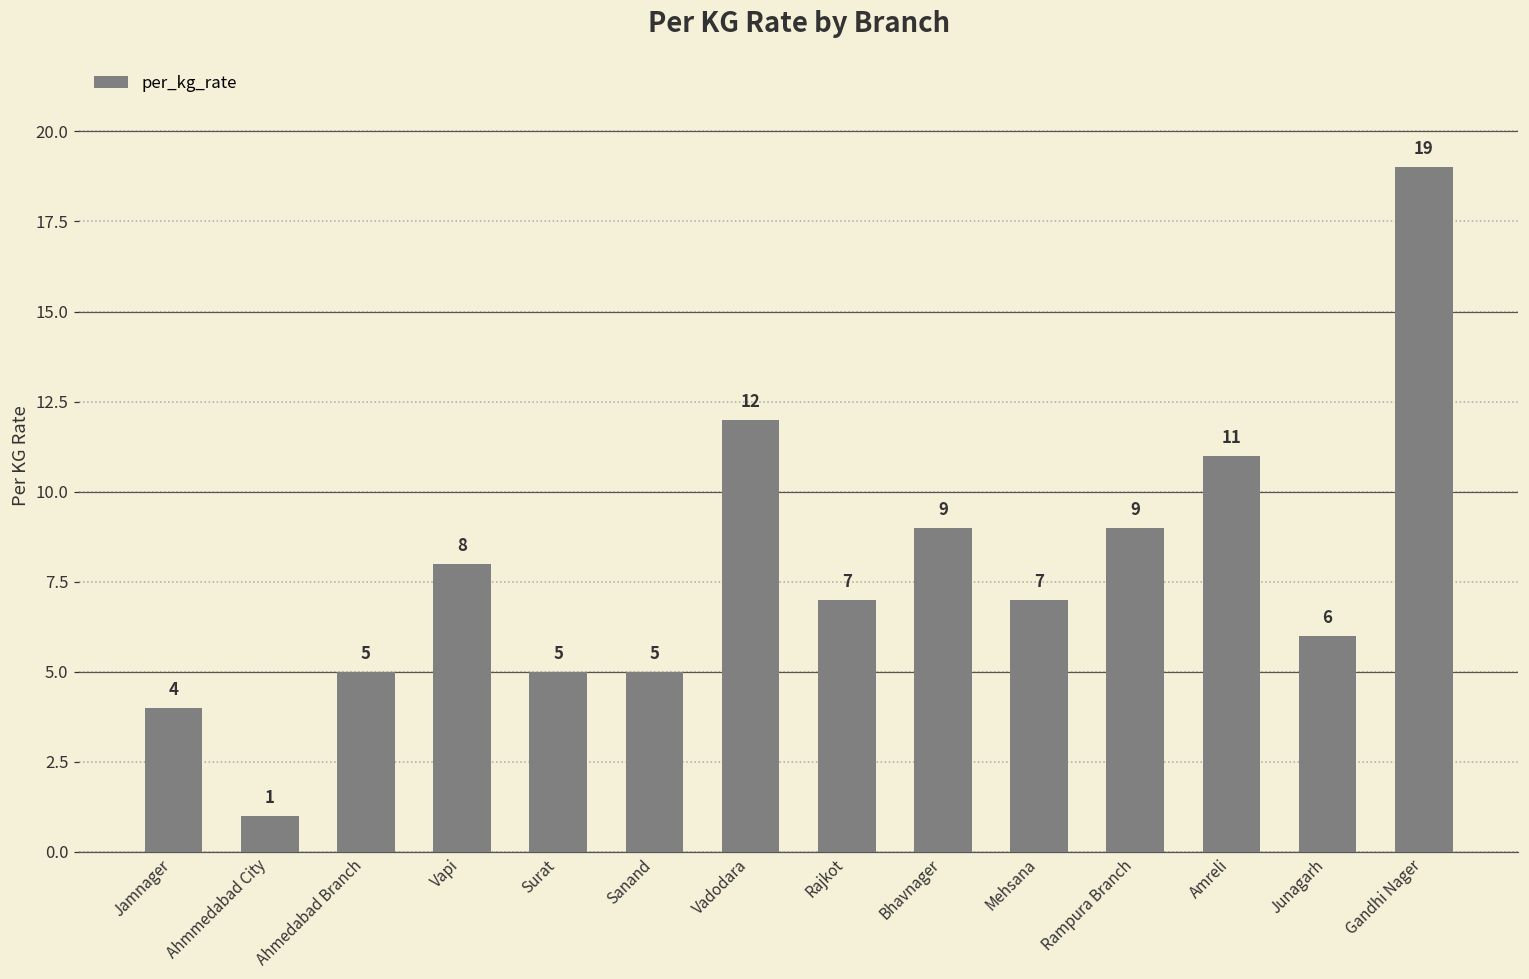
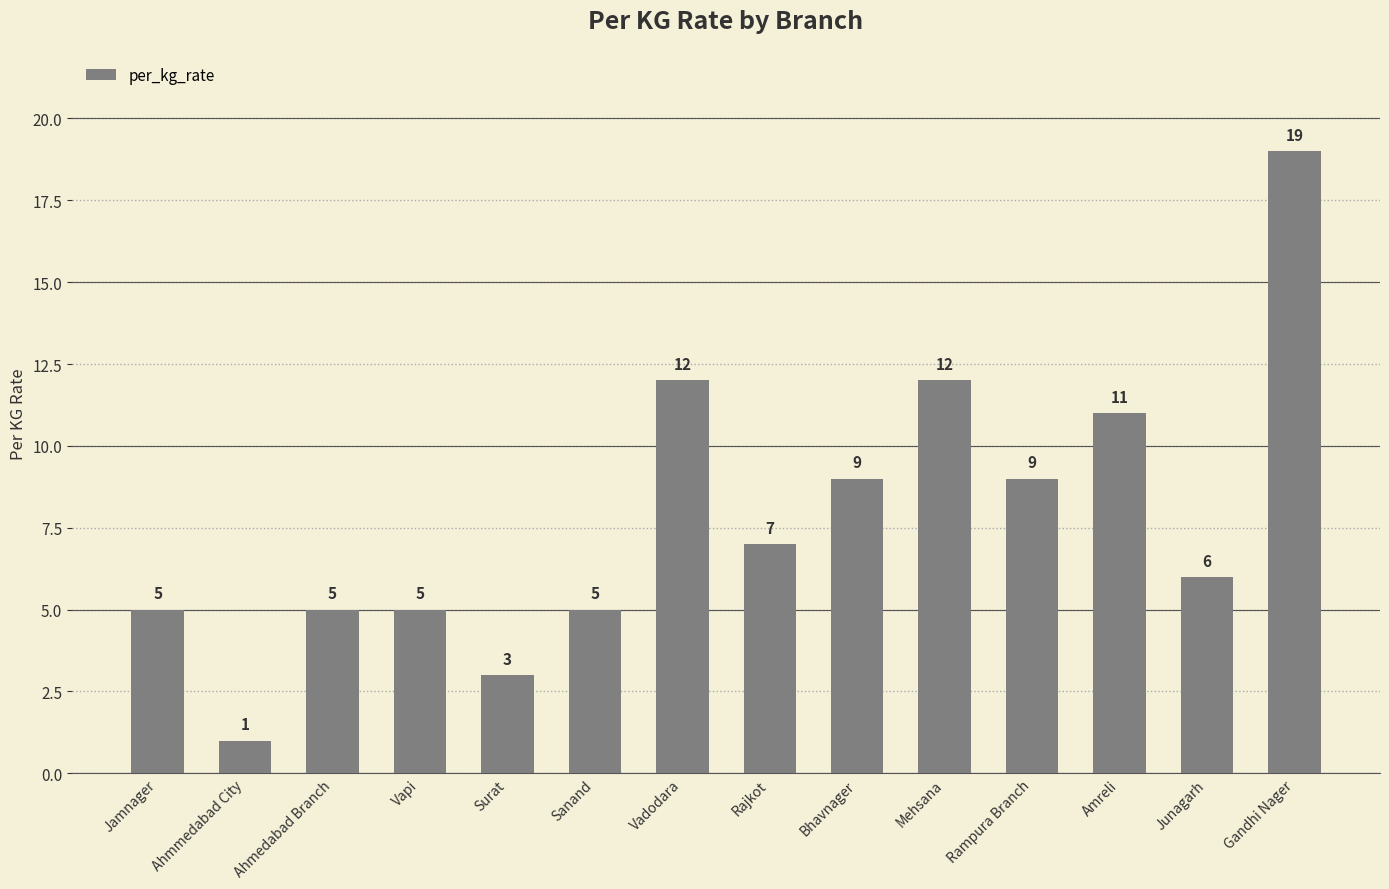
Jamnager: 4 -> 5
Vapi: 8 -> 5
Surat: 5 -> 3
Mehsana: 7 -> 12
